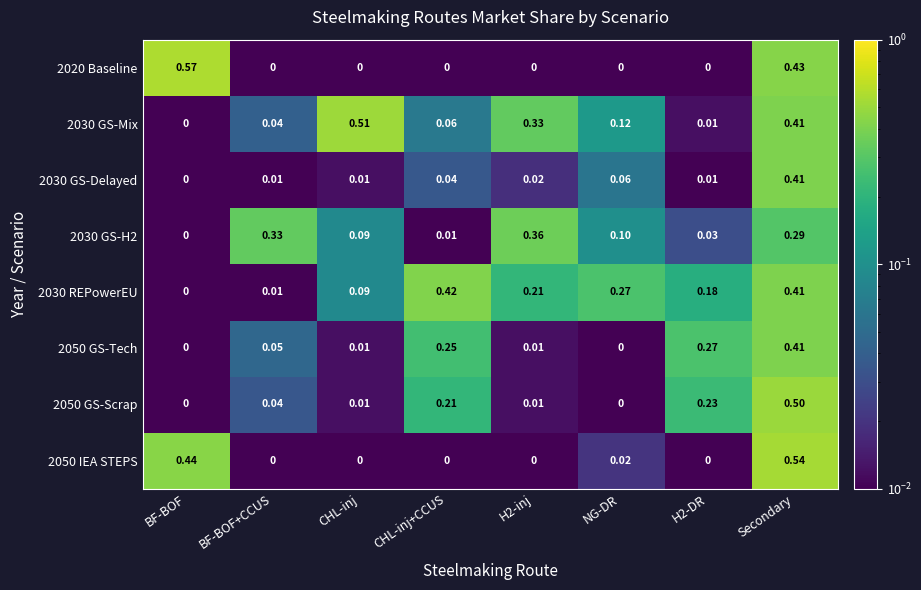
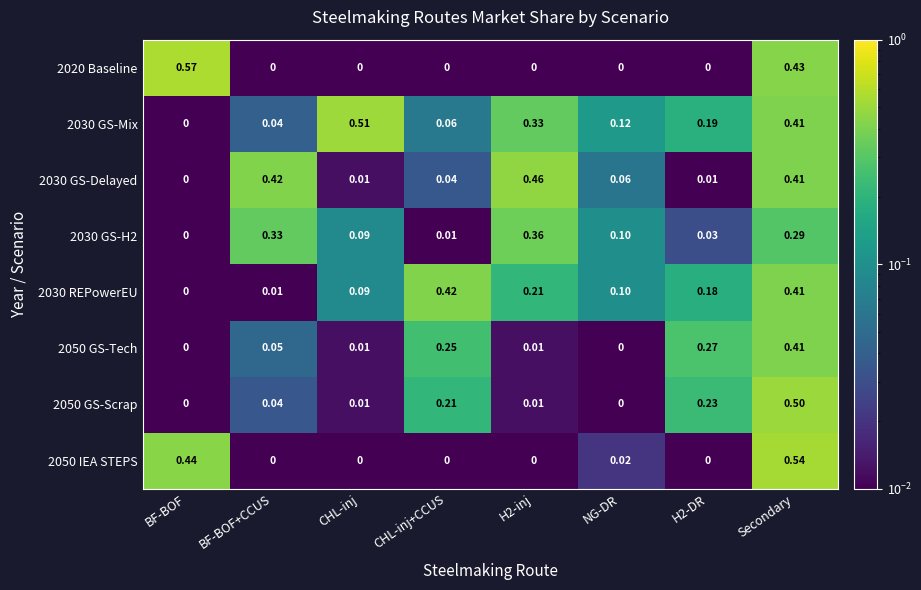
2030 GS-Mix, H2-DR: 0.01 -> 0.19
2030 GS-Delayed, BF-BOF+CCUS: 0.01 -> 0.42
2030 GS-Delayed, H2-inj: 0.02 -> 0.46
2030 REPowerEU, NG-DR: 0.27 -> 0.10
